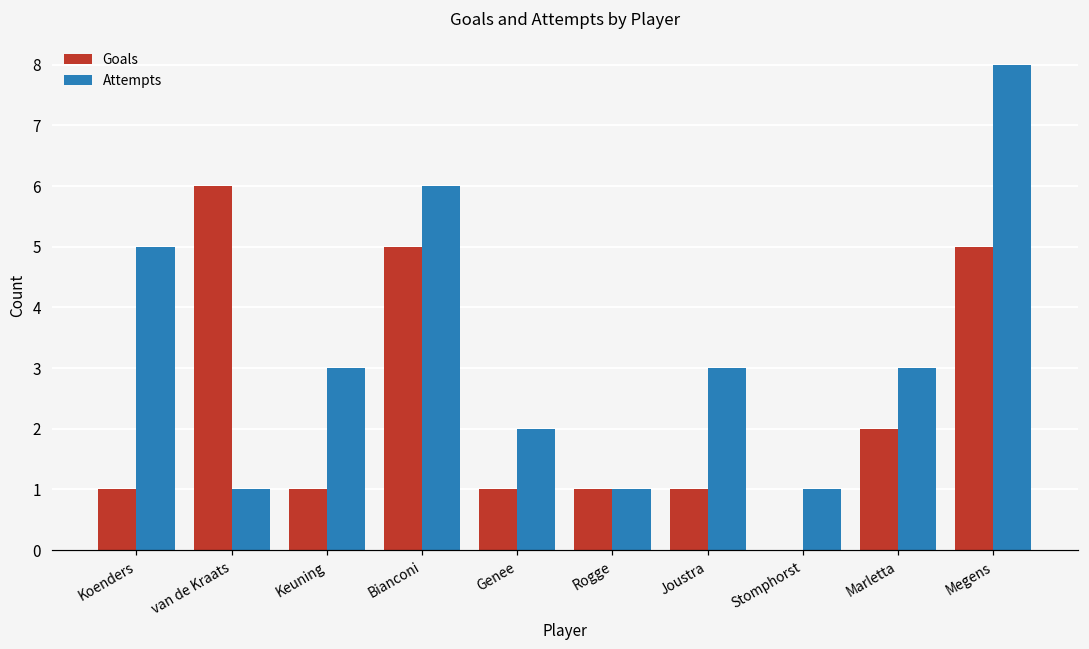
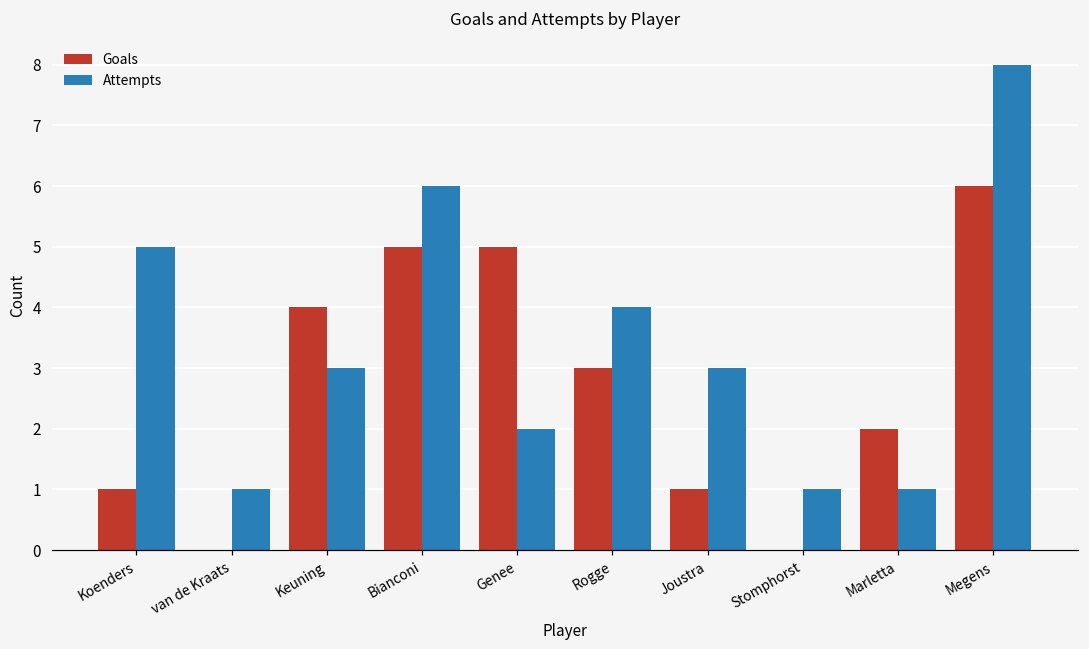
Goals, van de Kraats: 6 -> 0
Goals, Keuning: 1 -> 4
Goals, Genee: 1 -> 5
Goals, Rogge: 1 -> 3
Attempts, Rogge: 1 -> 4
Attempts, Marletta: 3 -> 1
Goals, Megens: 5 -> 6
